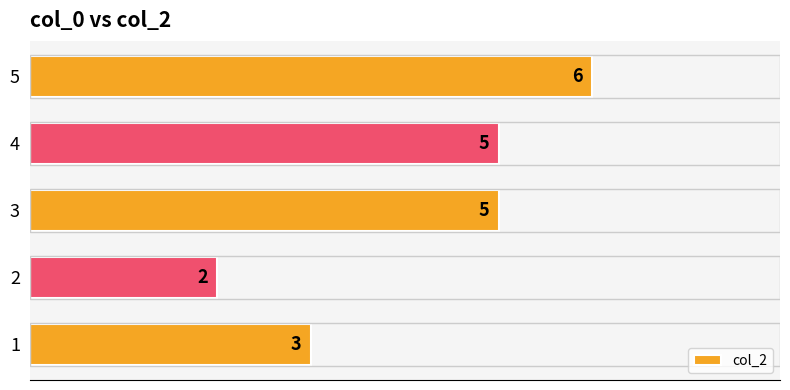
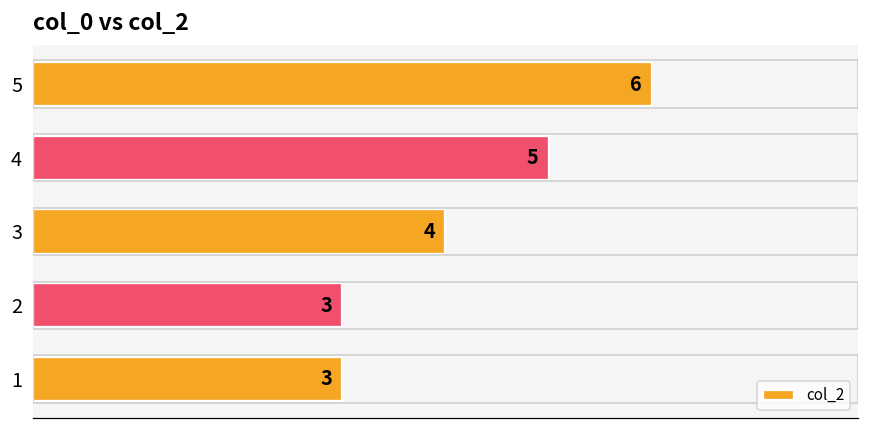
3: 5 -> 4
2: 2 -> 3
